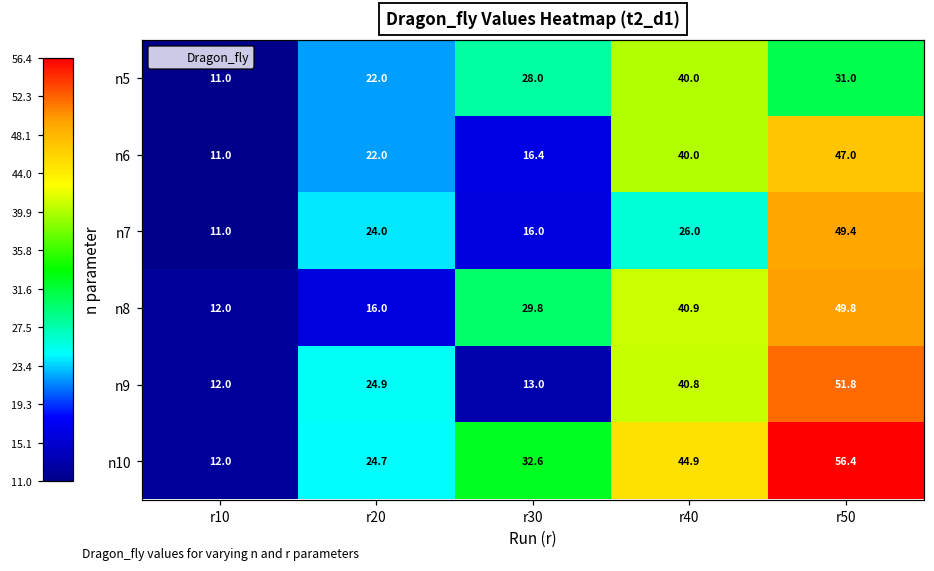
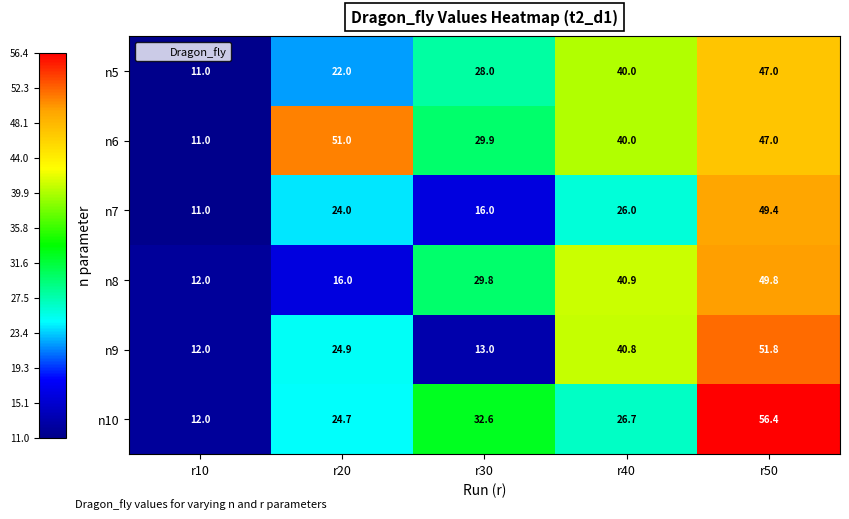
n5, r50: 31.0 -> 47.0
n6, r20: 22.0 -> 51.0
n6, r30: 16.4 -> 29.9
n10, r40: 44.9 -> 26.7
